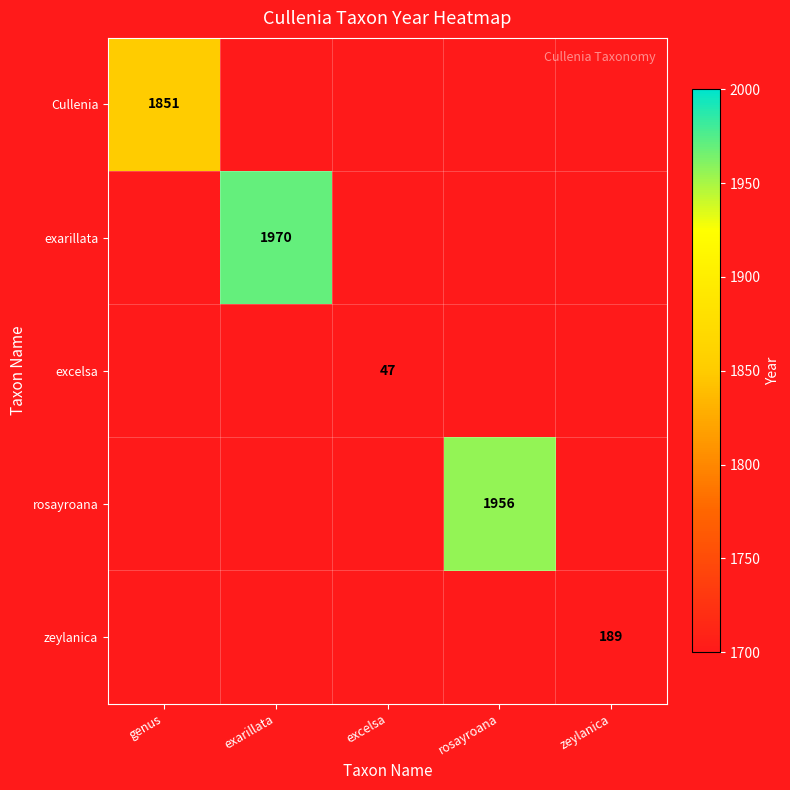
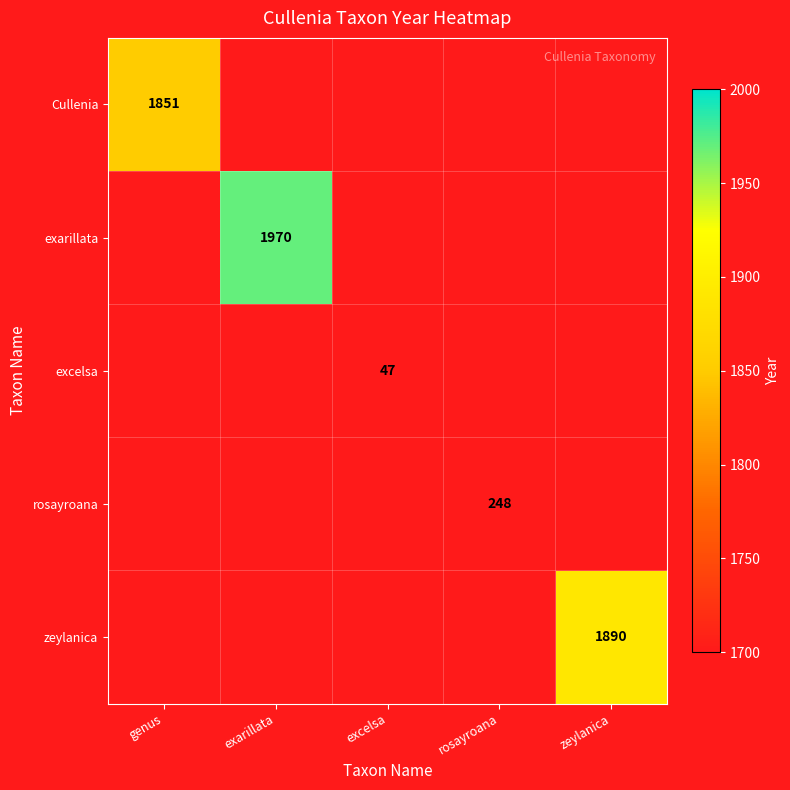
rosayroana, rosayroana: 1956 -> 248
zeylanica, zeylanica: 189 -> 1890
